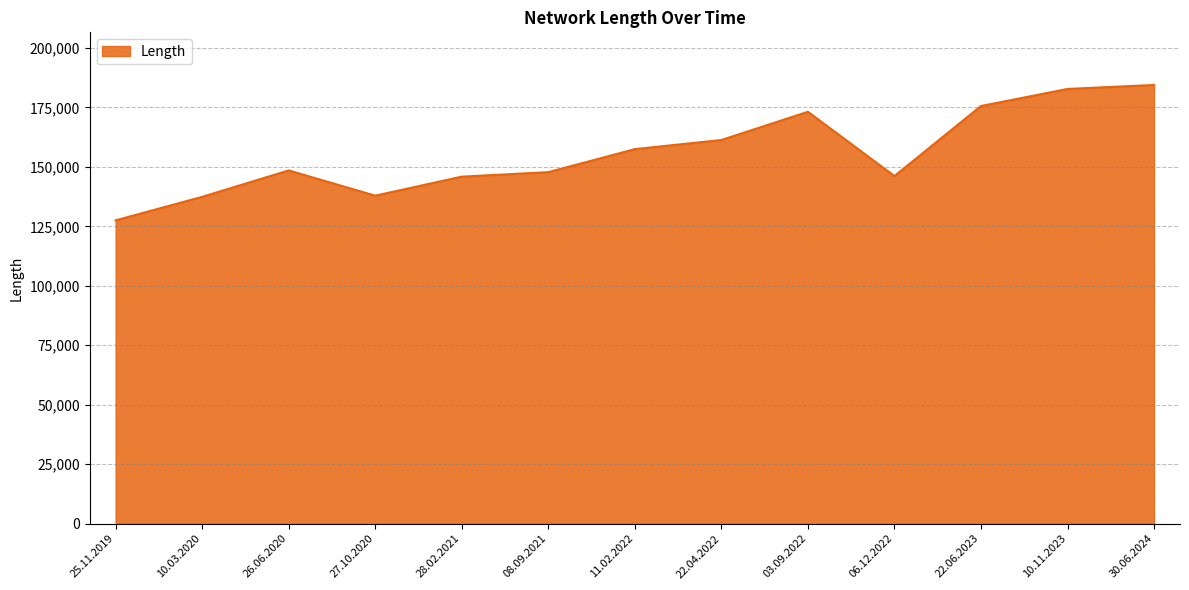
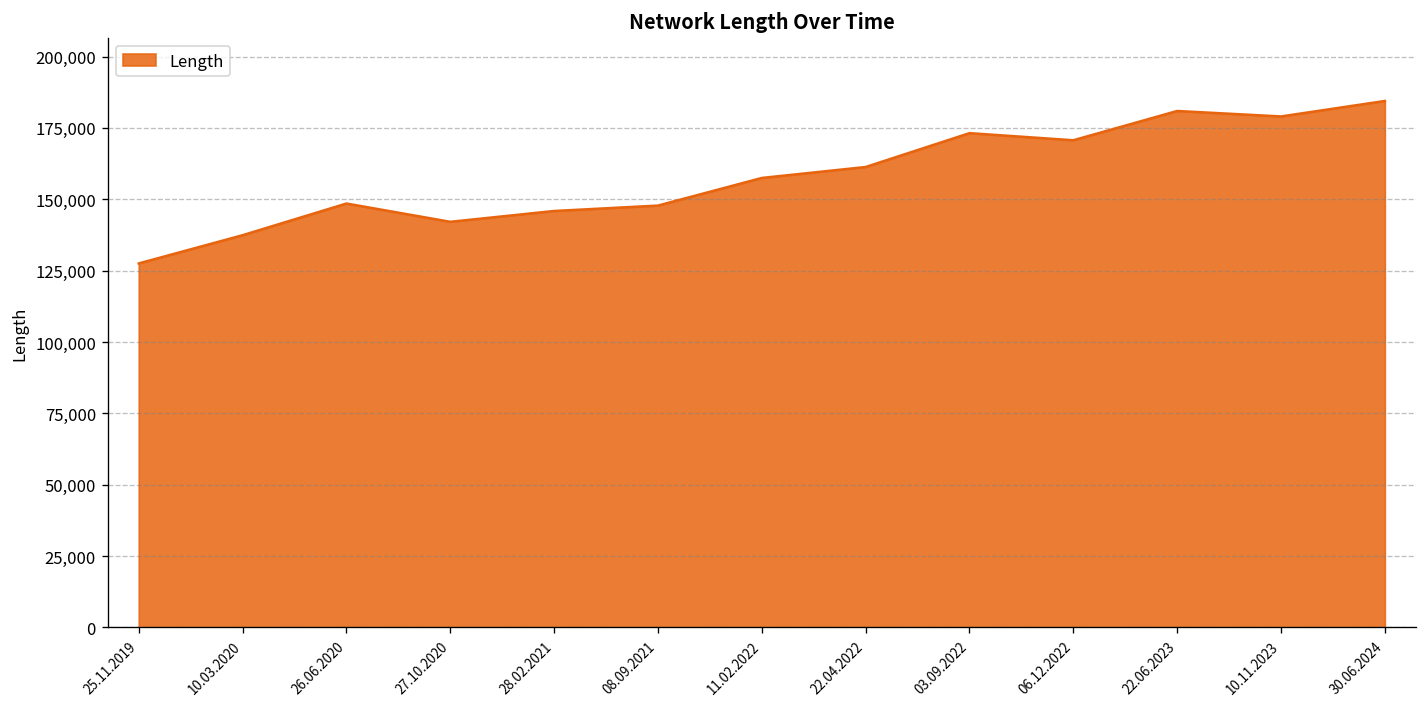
27.10.2020: 138,000 -> 142,000
06.12.2022: 146,000 -> 171,000
22.06.2023: 176,000 -> 181,000
10.11.2023: 183,000 -> 179,000
